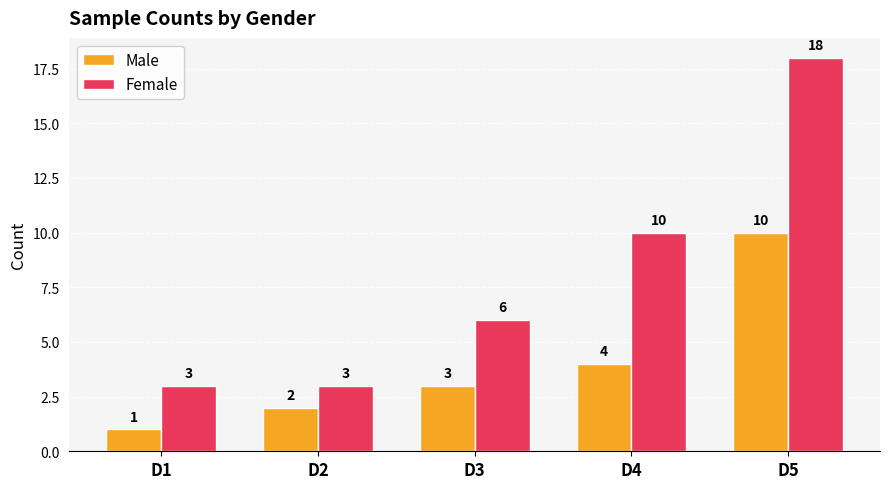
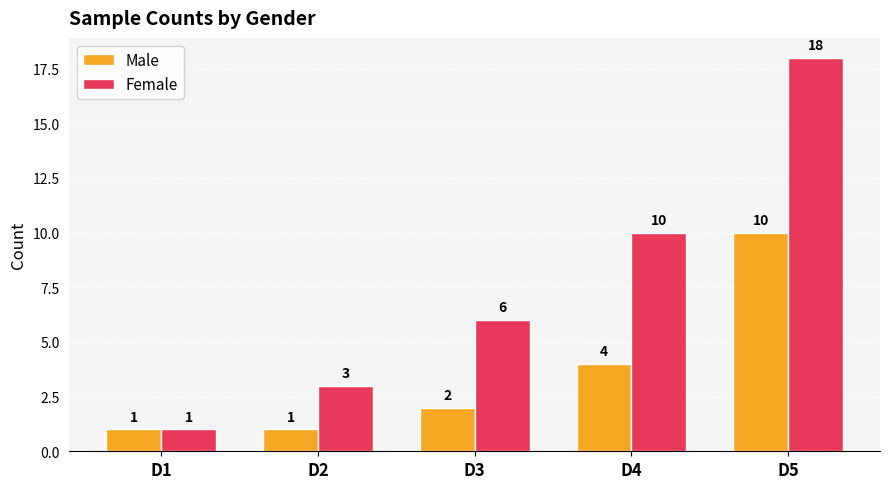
Female, D1: 3 -> 1
Male, D2: 2 -> 1
Male, D3: 3 -> 2
